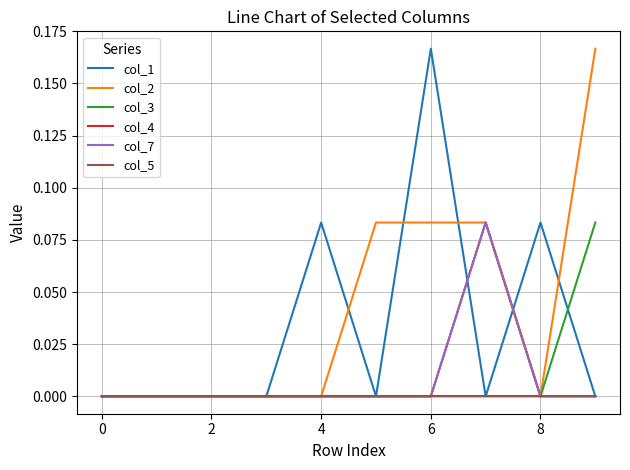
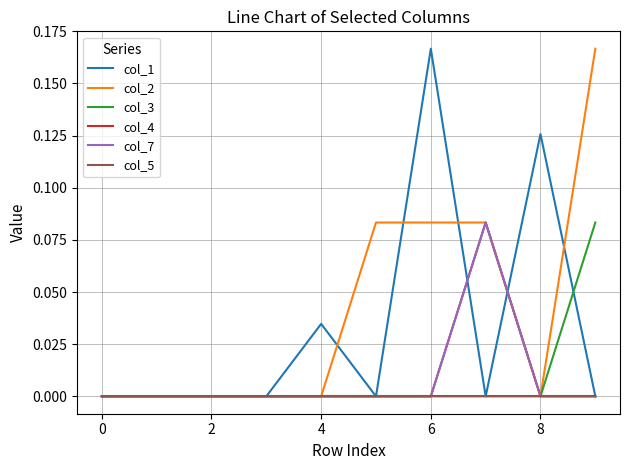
col_1, 4: 0.083 -> 0.035
col_1, 8: 0.083 -> 0.126
